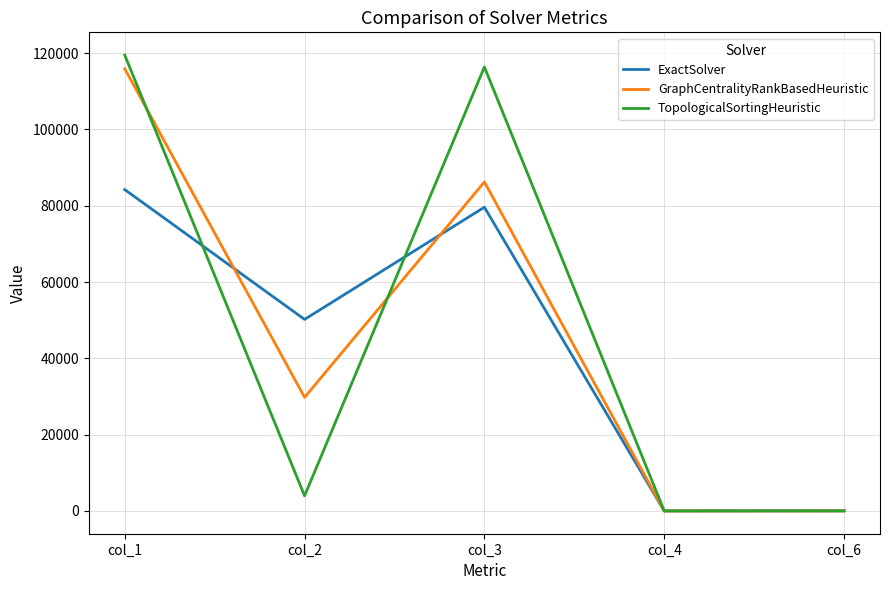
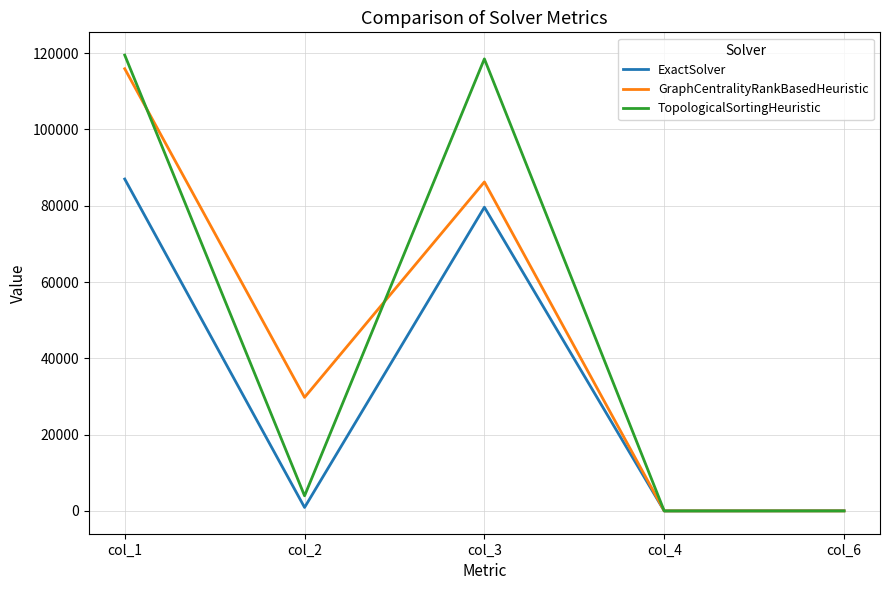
ExactSolver, col_1: 84000 -> 87000
ExactSolver, col_2: 50000 -> 1000
TopologicalSortingHeuristic, col_3: 116000 -> 118000
